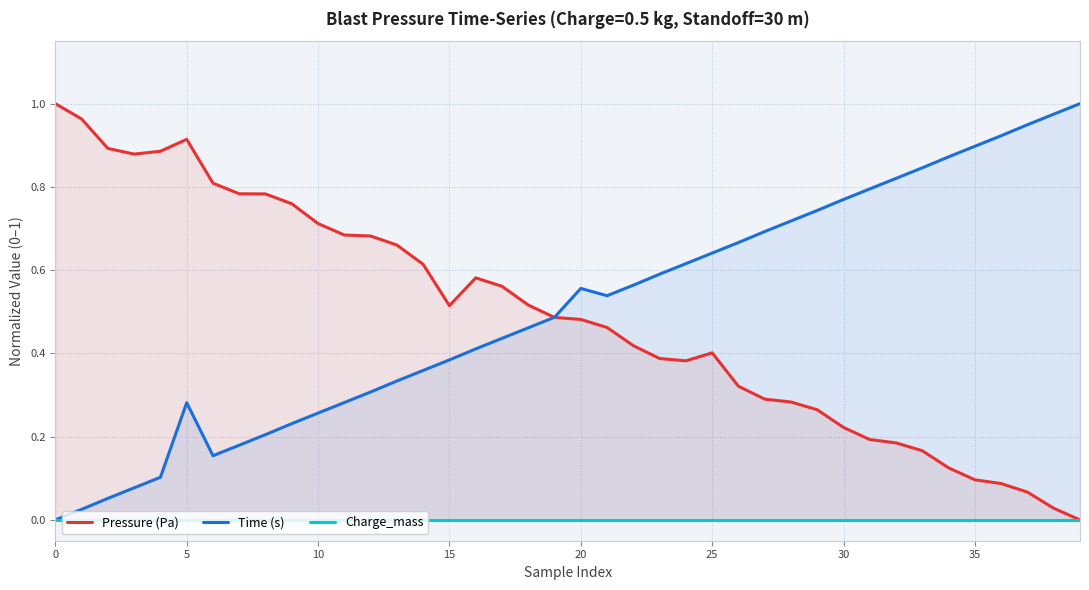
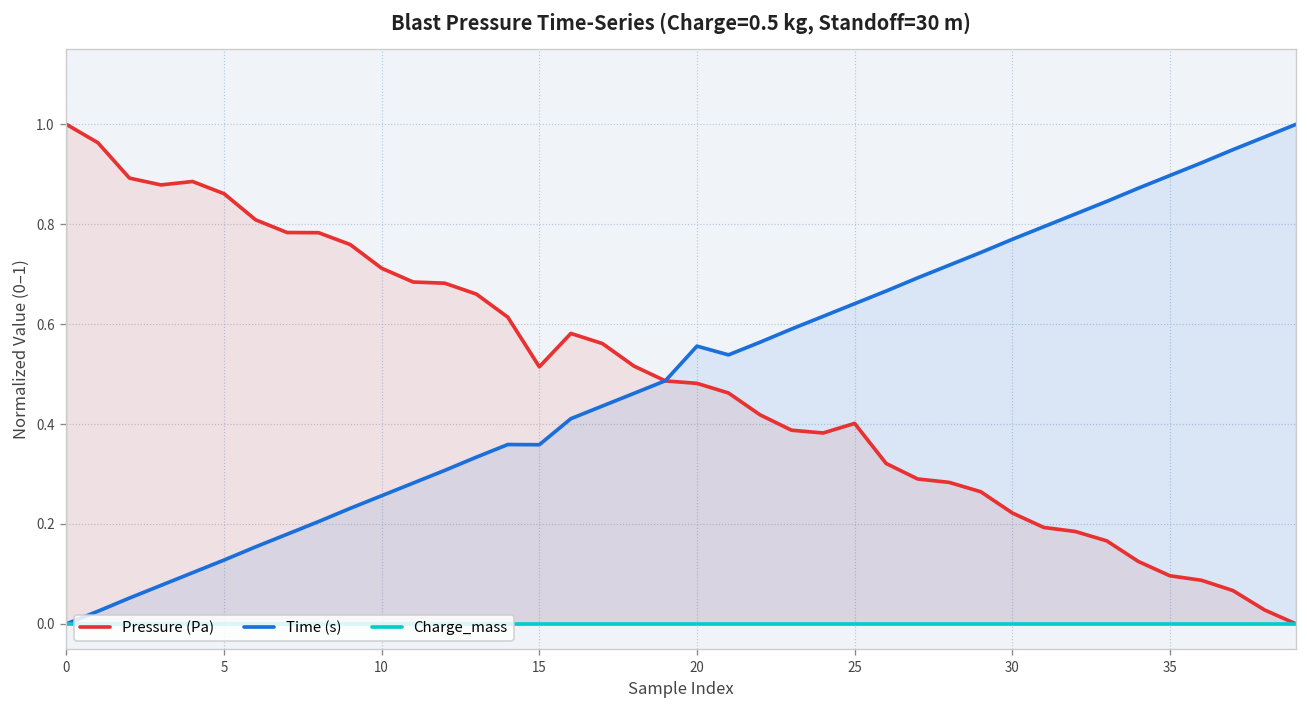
Pressure (Pa), 5: 0.91 -> 0.86
Time (s), 5: 0.28 -> 0.13
Time (s), 15: 0.38 -> 0.36
